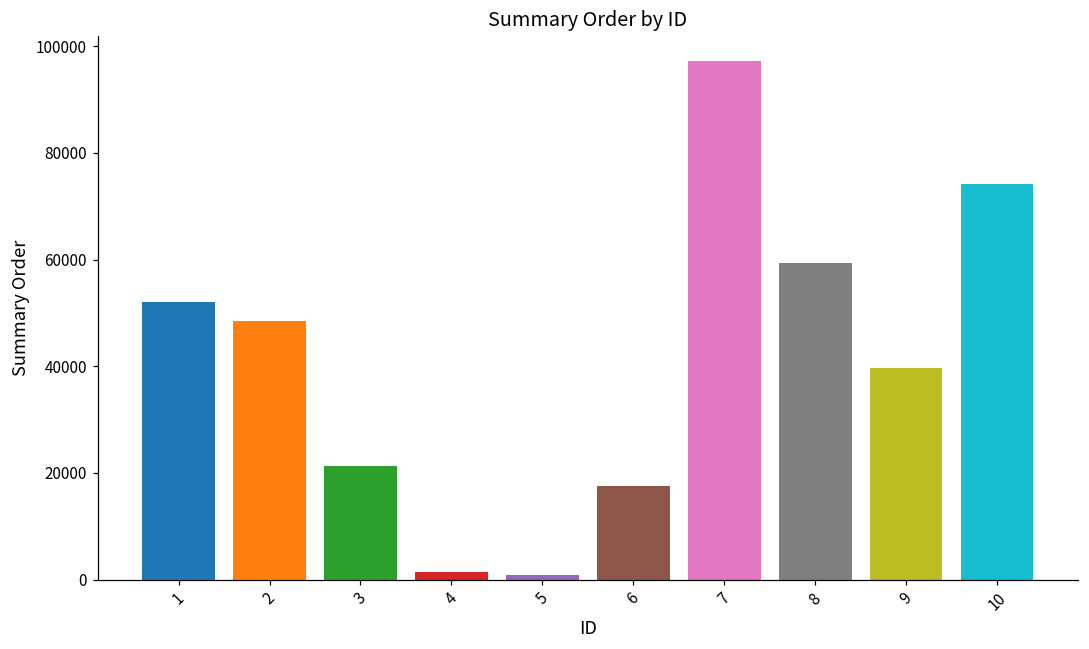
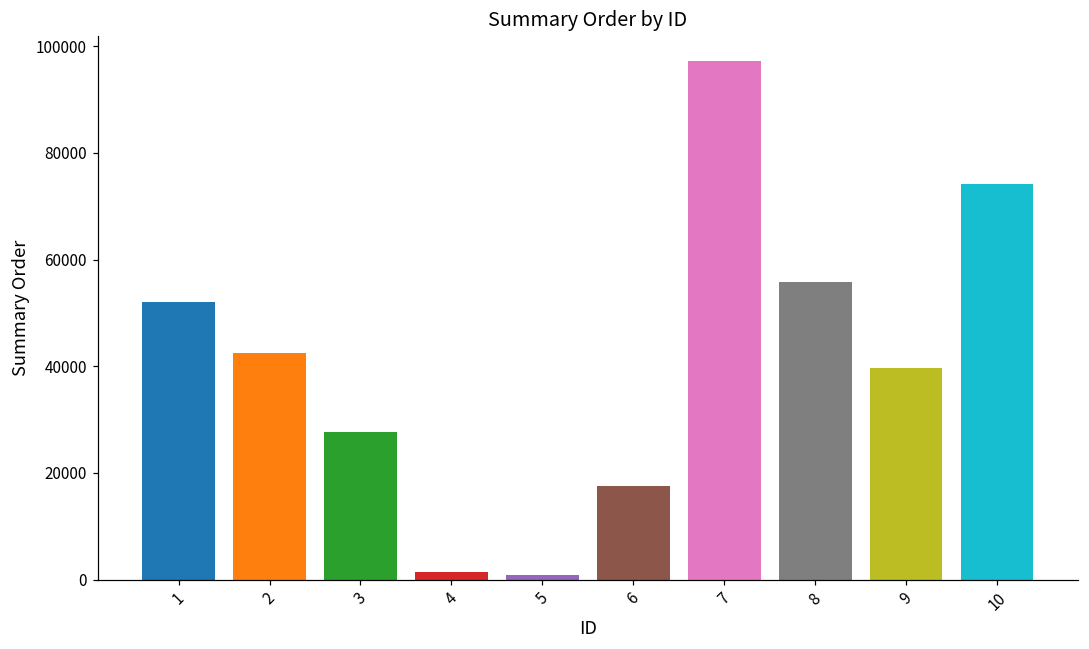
2: 48000 -> 42000
3: 21000 -> 28000
8: 59000 -> 56000
